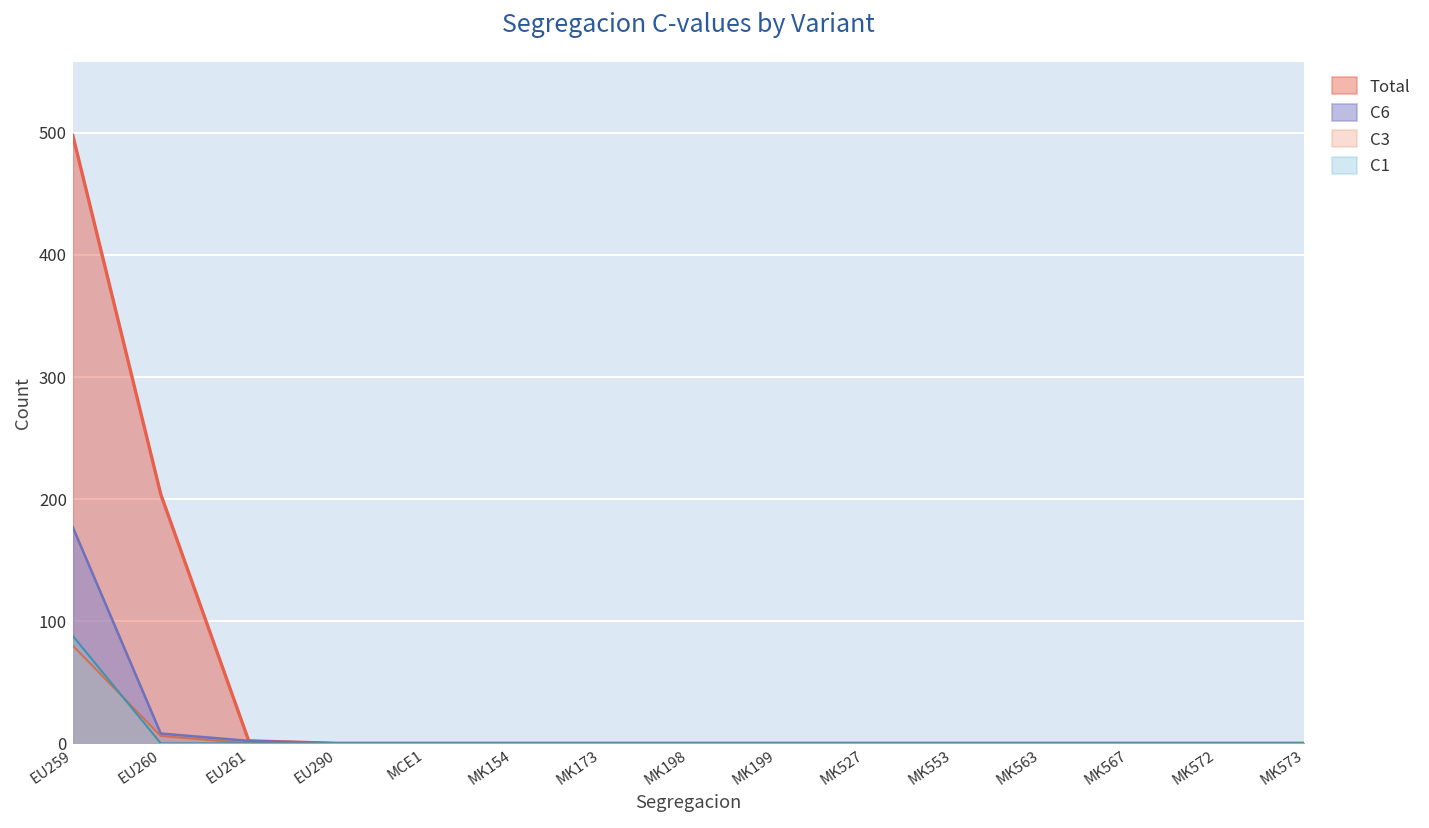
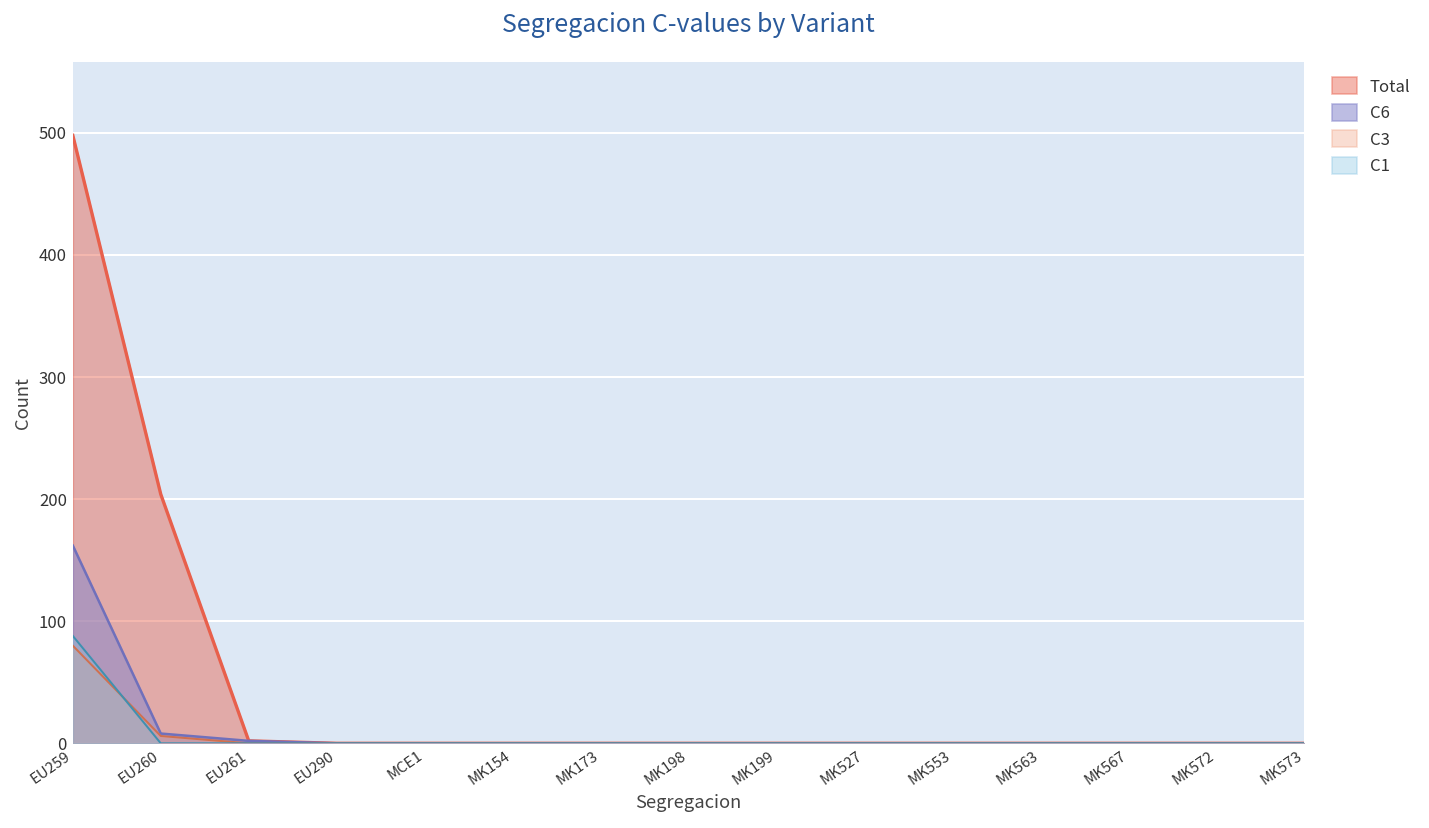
C6, EU259: 177 -> 162
